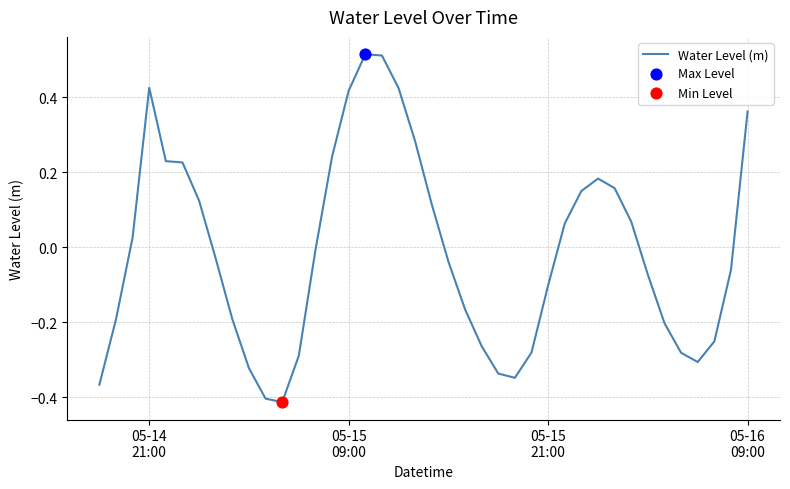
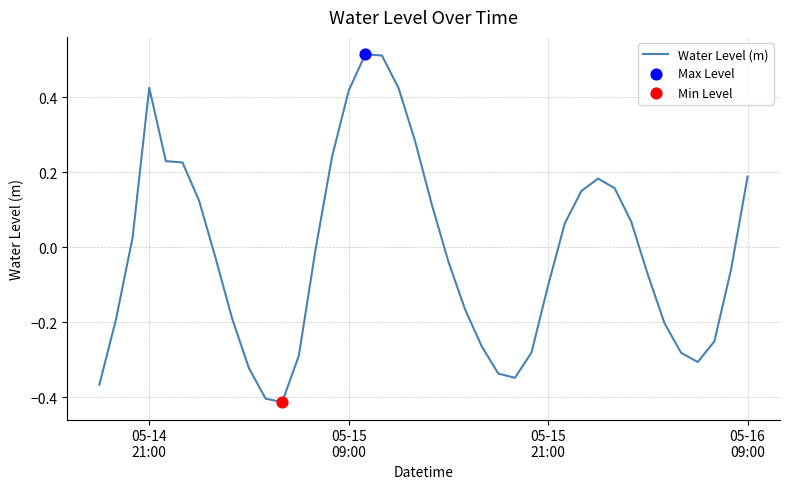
Water Level (m), 05-16 09:00: 0.36 -> 0.19
